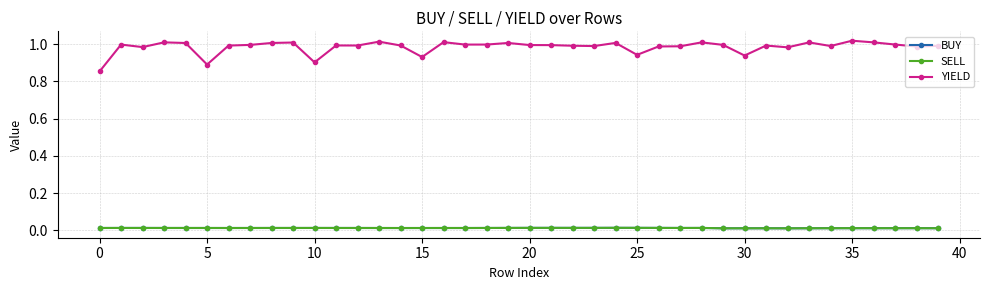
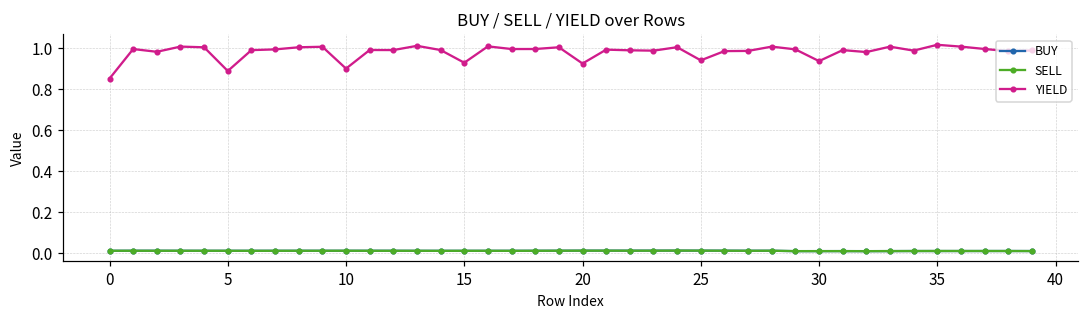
YIELD, 20: 0.99 -> 0.93
